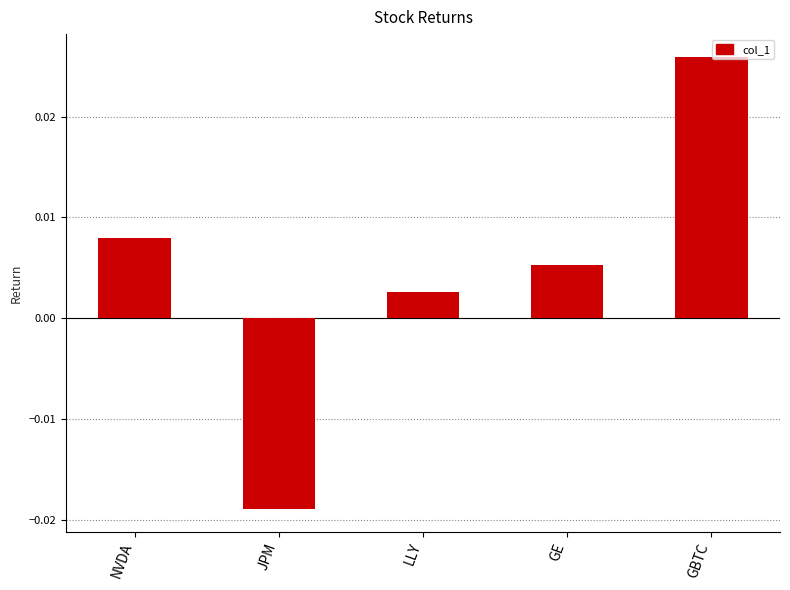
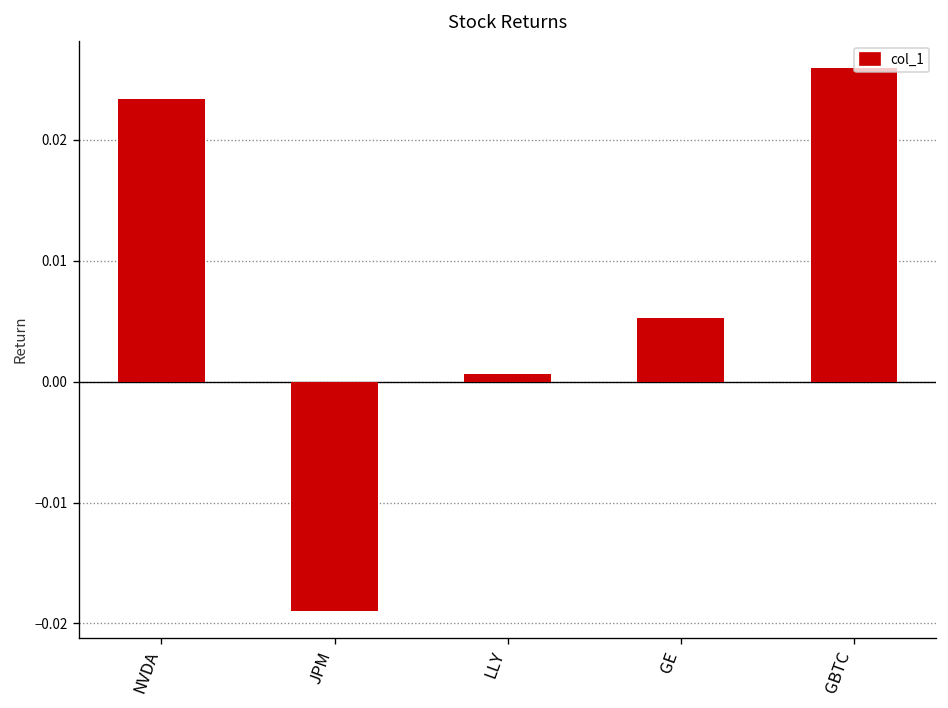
NVDA: 0.0079 -> 0.0234
LLY: 0.0026 -> 0.0007
